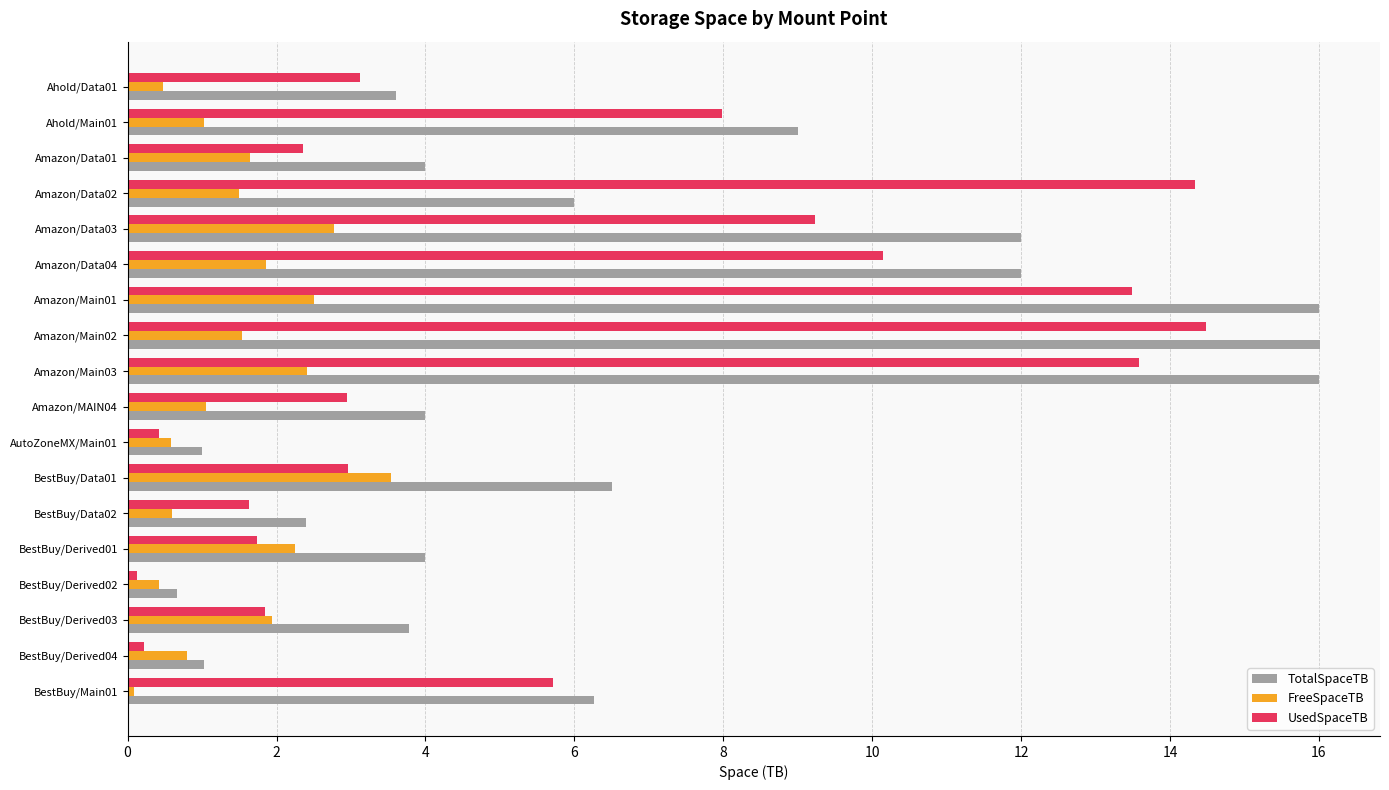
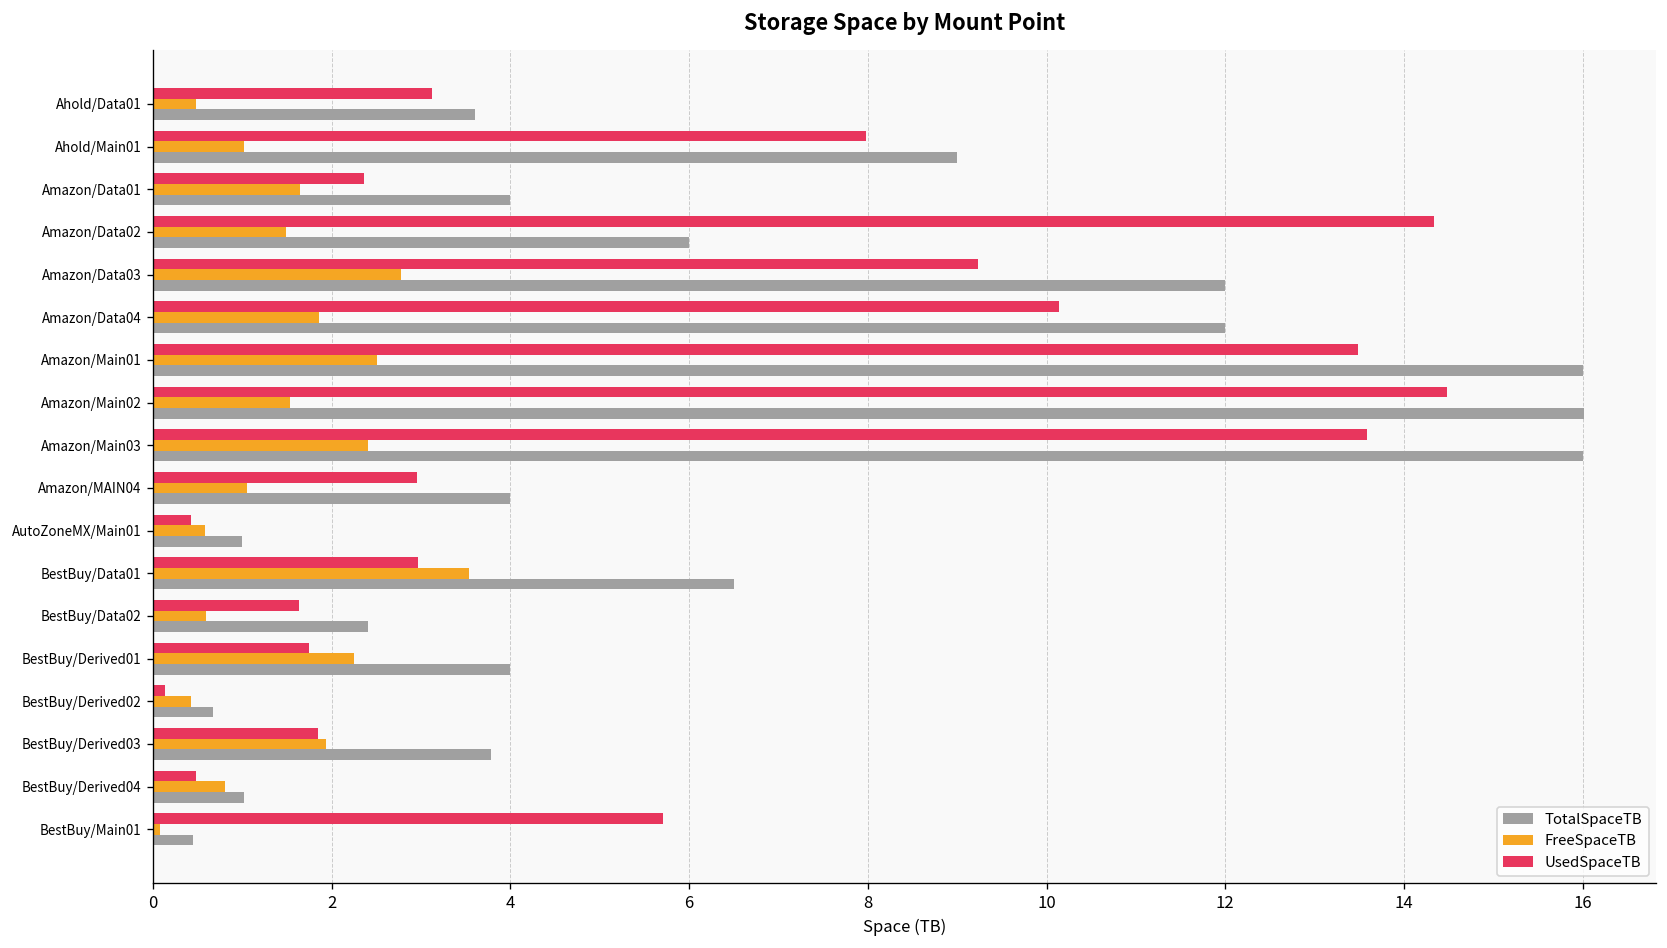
UsedSpaceTB, BestBuy/Derived04: 0.2 -> 0.5
TotalSpaceTB, BestBuy/Main01: 6.3 -> 0.5
